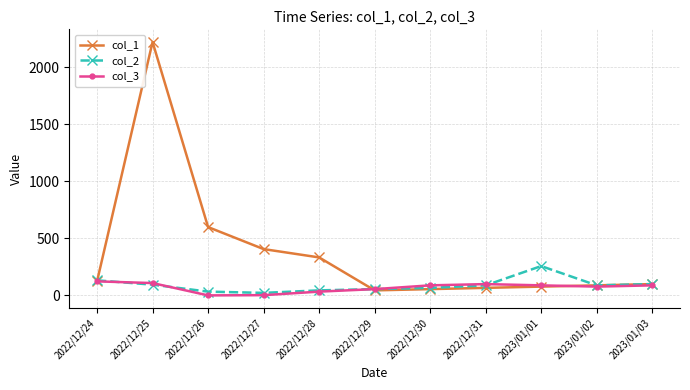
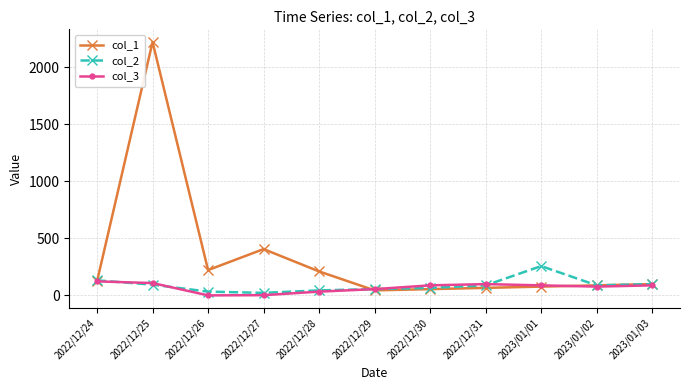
col_1, 2022/12/26: 600 -> 220
col_1, 2022/12/28: 330 -> 210
